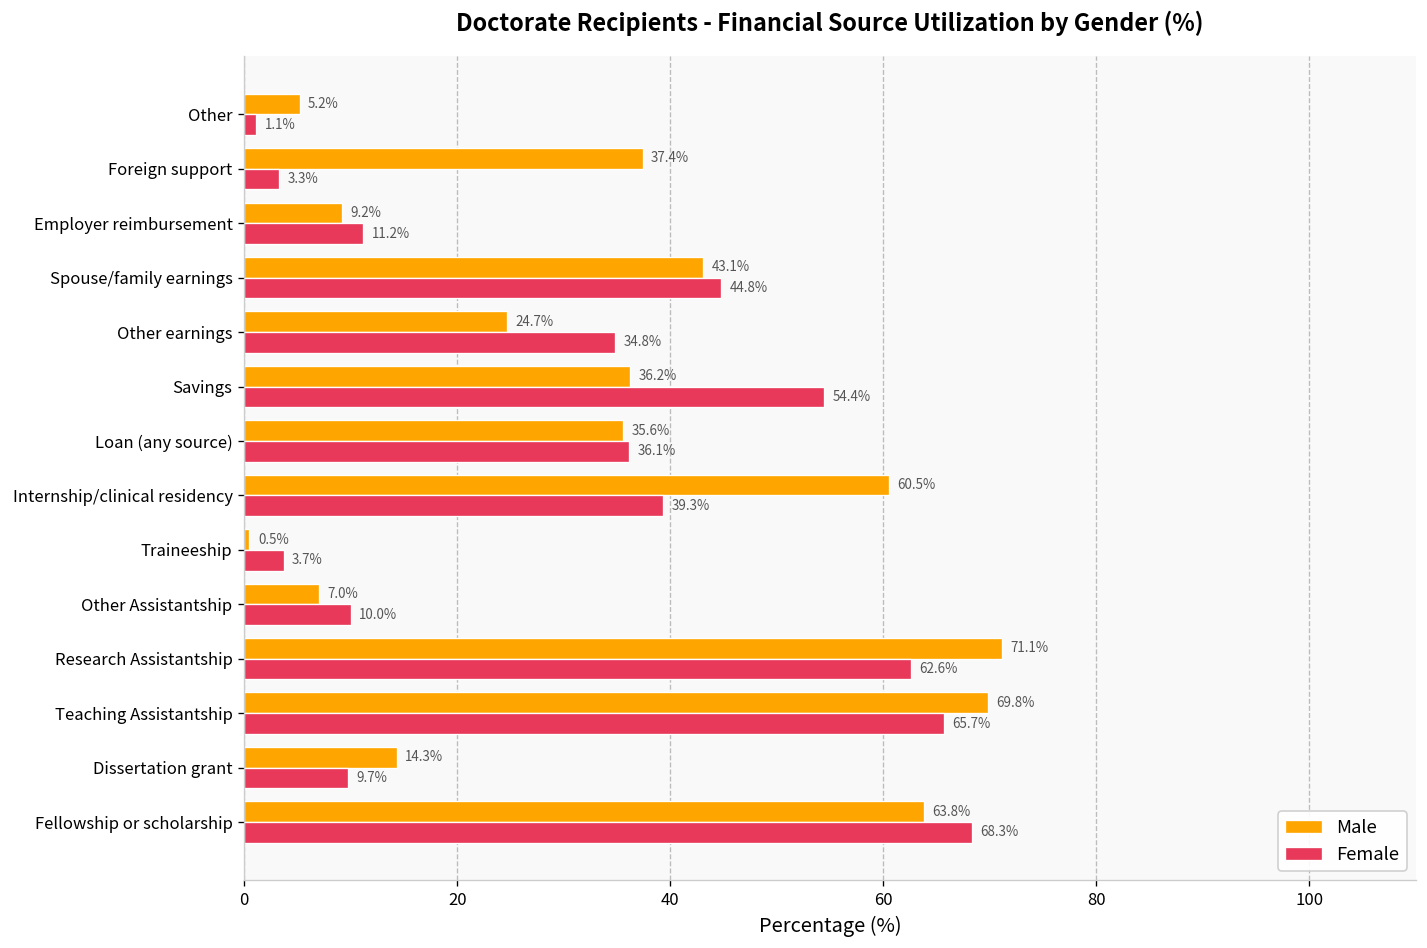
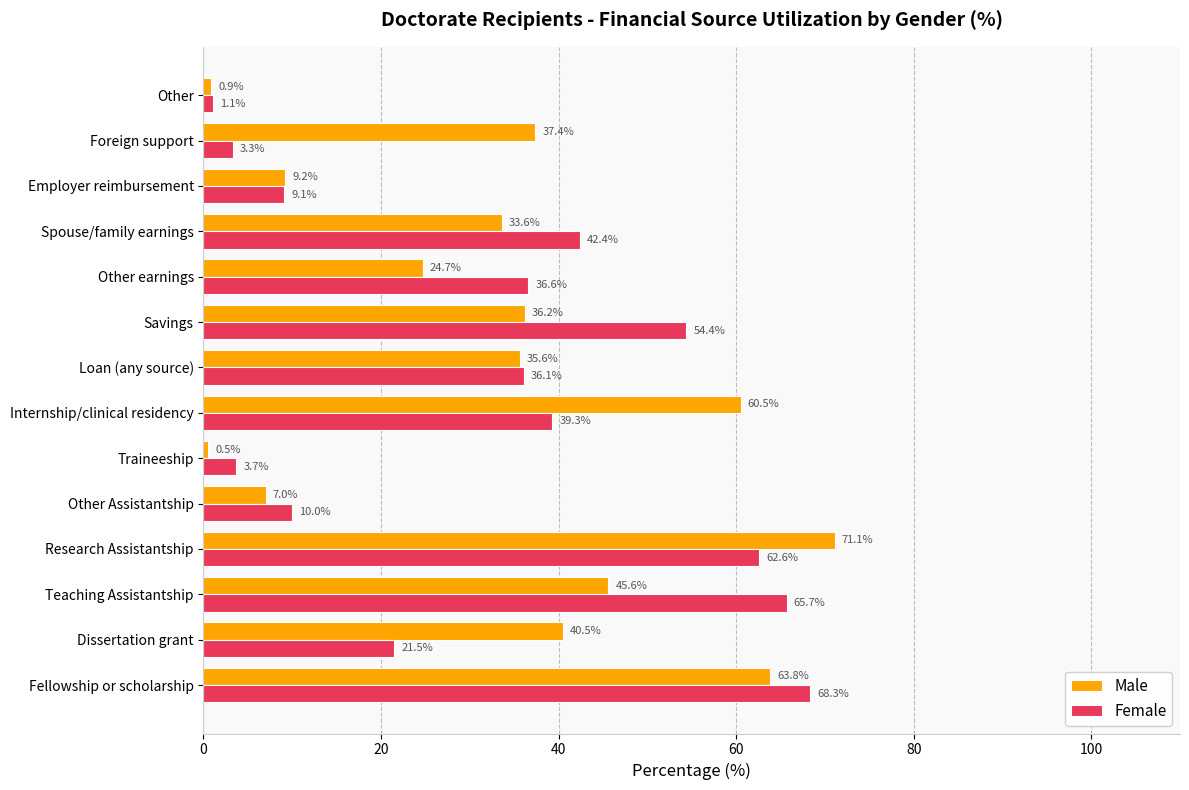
Male, Other: 5.2% -> 0.9%
Female, Employer reimbursement: 11.2% -> 9.1%
Male, Spouse/family earnings: 43.1% -> 33.6%
Female, Spouse/family earnings: 44.8% -> 42.4%
Female, Other earnings: 34.8% -> 36.6%
Male, Teaching Assistantship: 69.8% -> 45.6%
Male, Dissertation grant: 14.3% -> 40.5%
Female, Dissertation grant: 9.7% -> 21.5%
